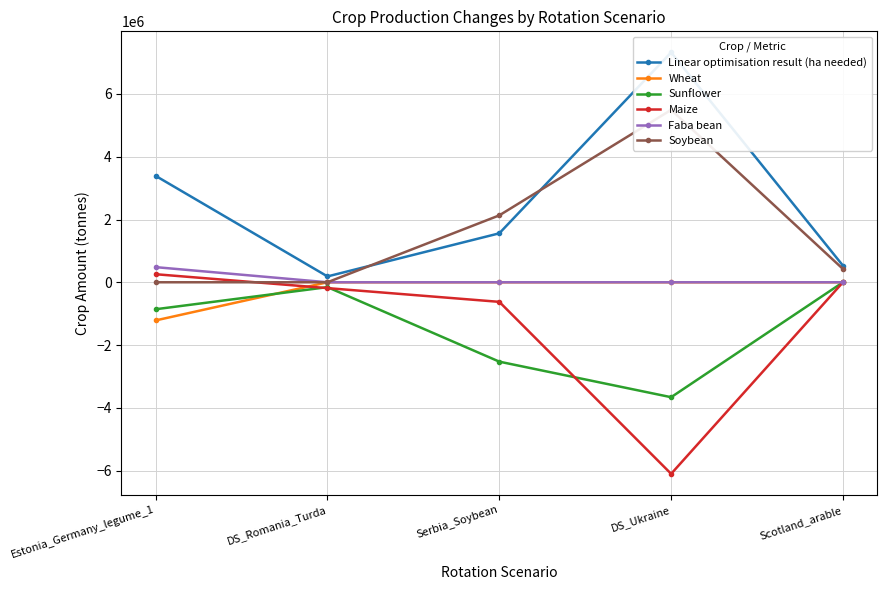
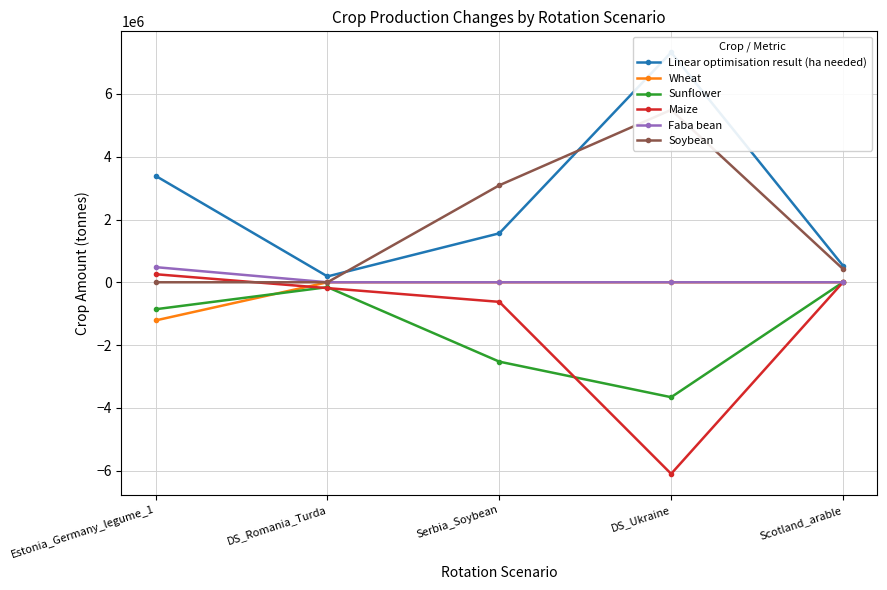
Soybean, Serbia_Soybean: 2100000 -> 3100000
